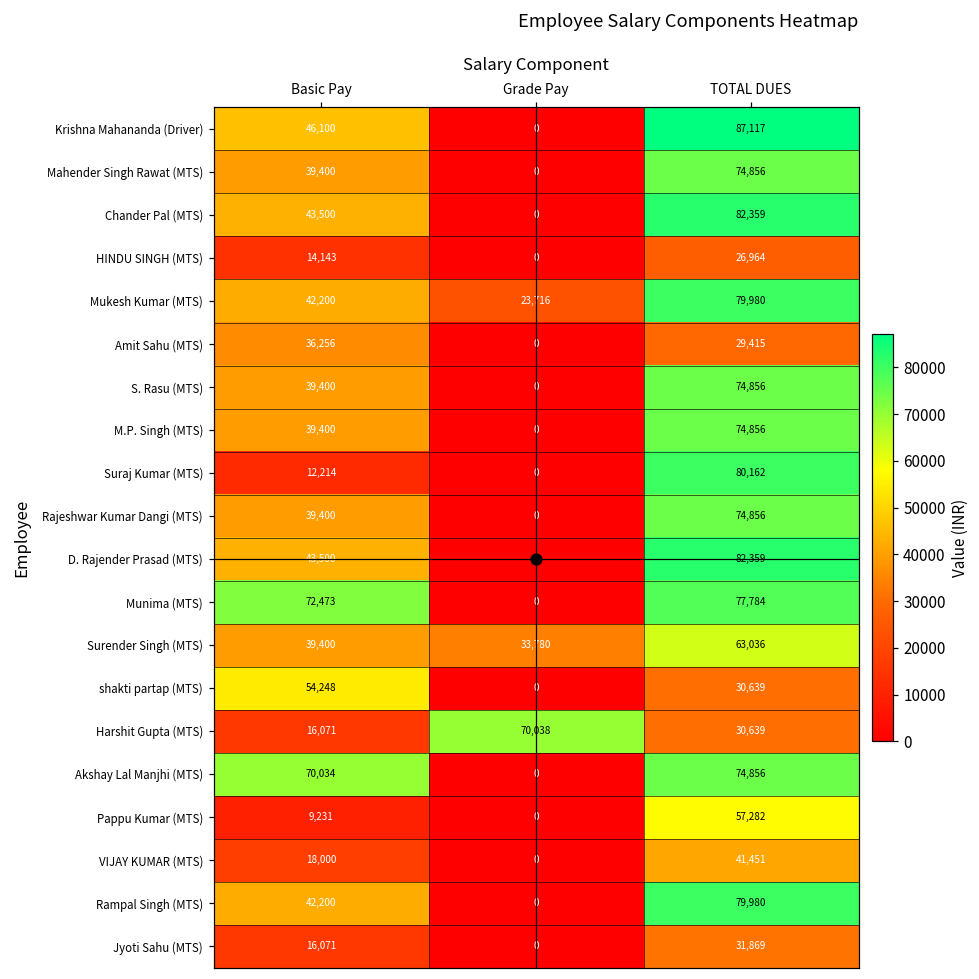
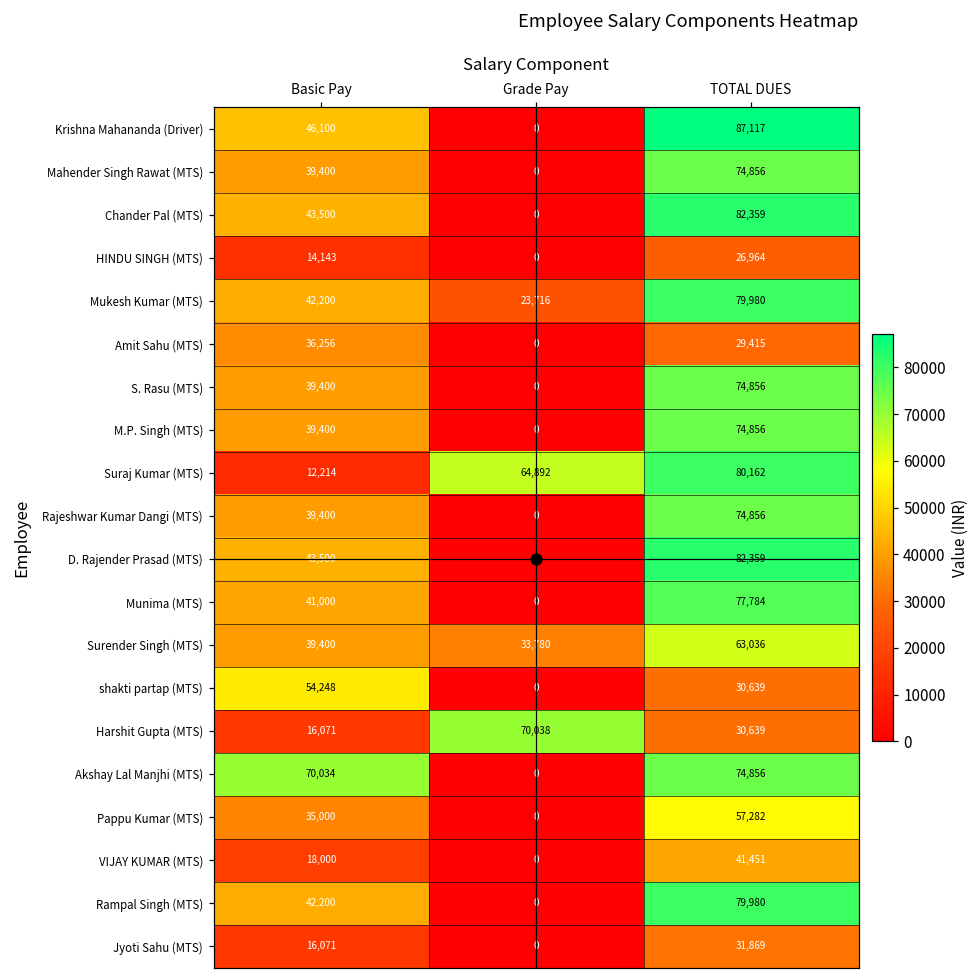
Suraj Kumar (MTS), Grade Pay: 0 -> 64,892
Munima (MTS), Basic Pay: 72,473 -> 41,000
Pappu Kumar (MTS), Basic Pay: 9,231 -> 35,000
